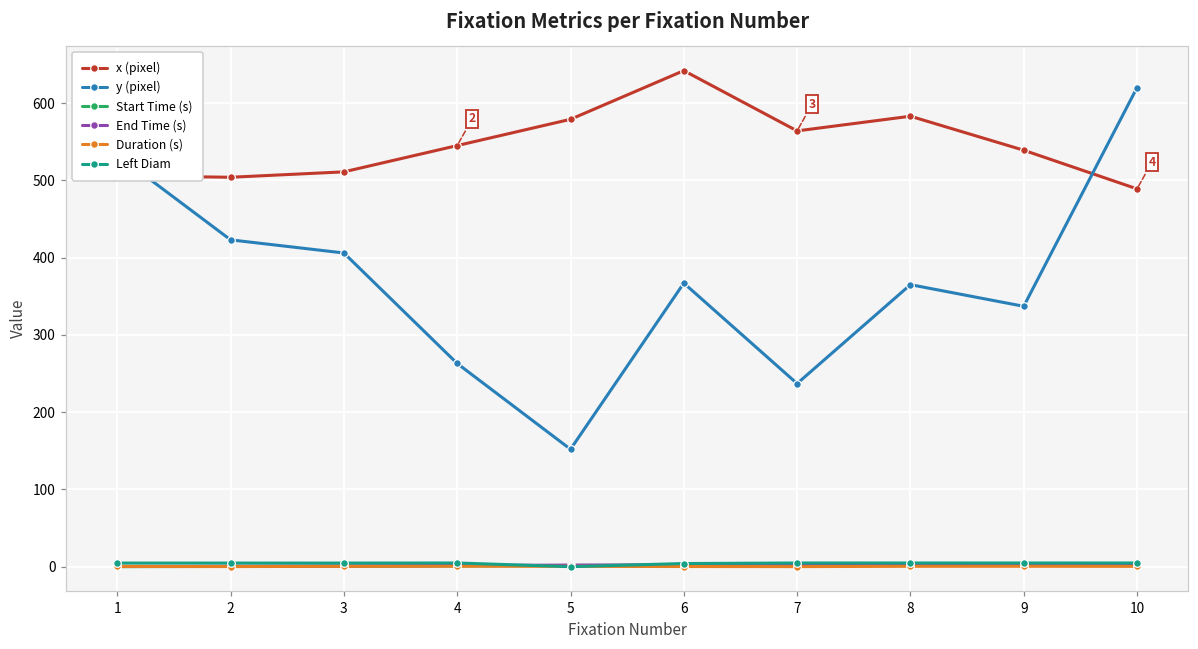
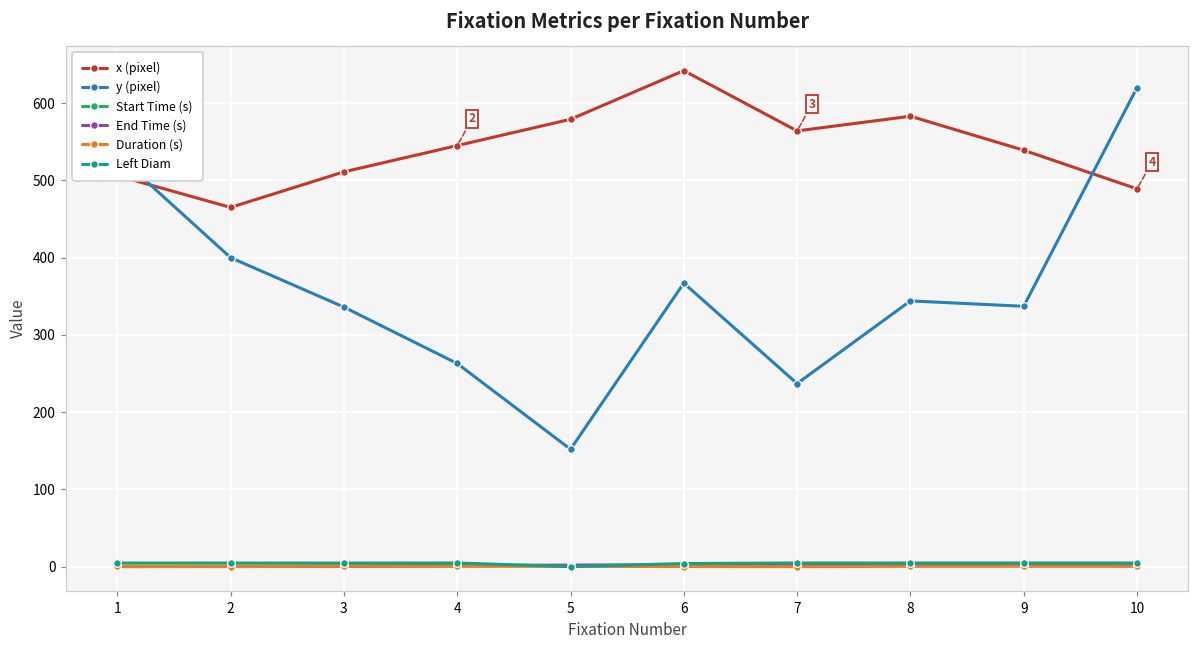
x (pixel), 2: 500 -> 470
y (pixel), 2: 420 -> 400
y (pixel), 3: 410 -> 340
y (pixel), 8: 370 -> 340
